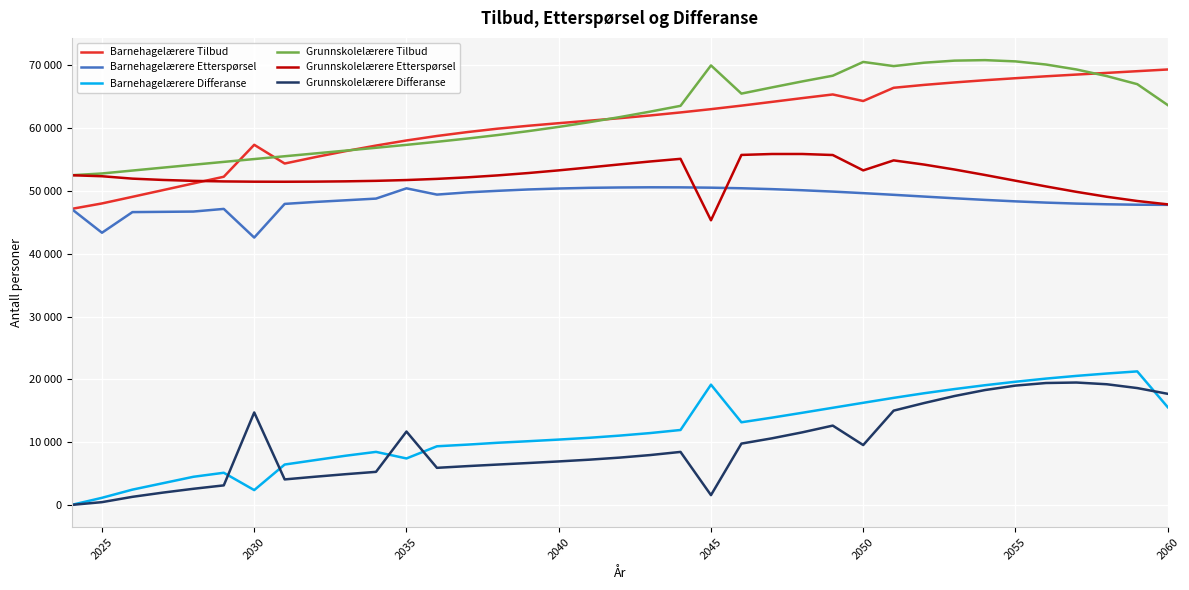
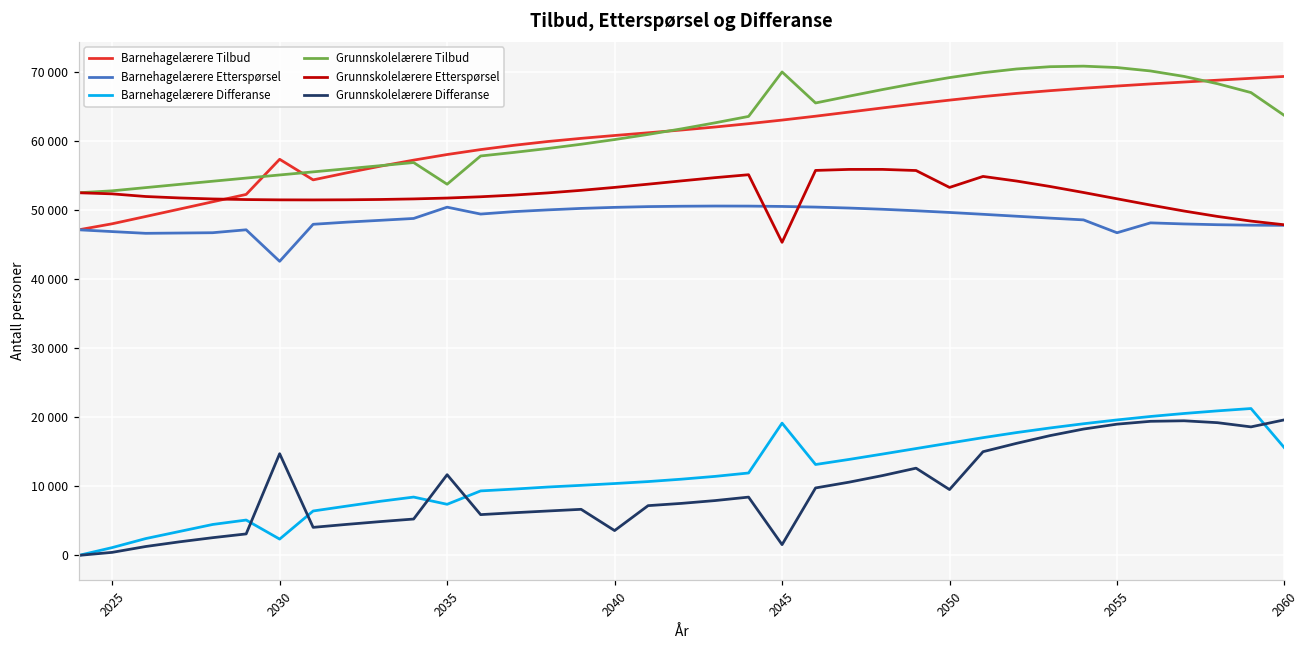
Barnehagelærere Etterspørsel, 2025: 43000 -> 47000
Grunnskolelærere Tilbud, 2035: 57000 -> 54000
Grunnskolelærere Differanse, 2040: 7000 -> 4000
Barnehagelærere Tilbud, 2050: 64000 -> 66000
Grunnskolelærere Tilbud, 2050: 71000 -> 69000
Barnehagelærere Etterspørsel, 2055: 48000 -> 47000
Grunnskolelærere Differanse, 2060: 18000 -> 20000
